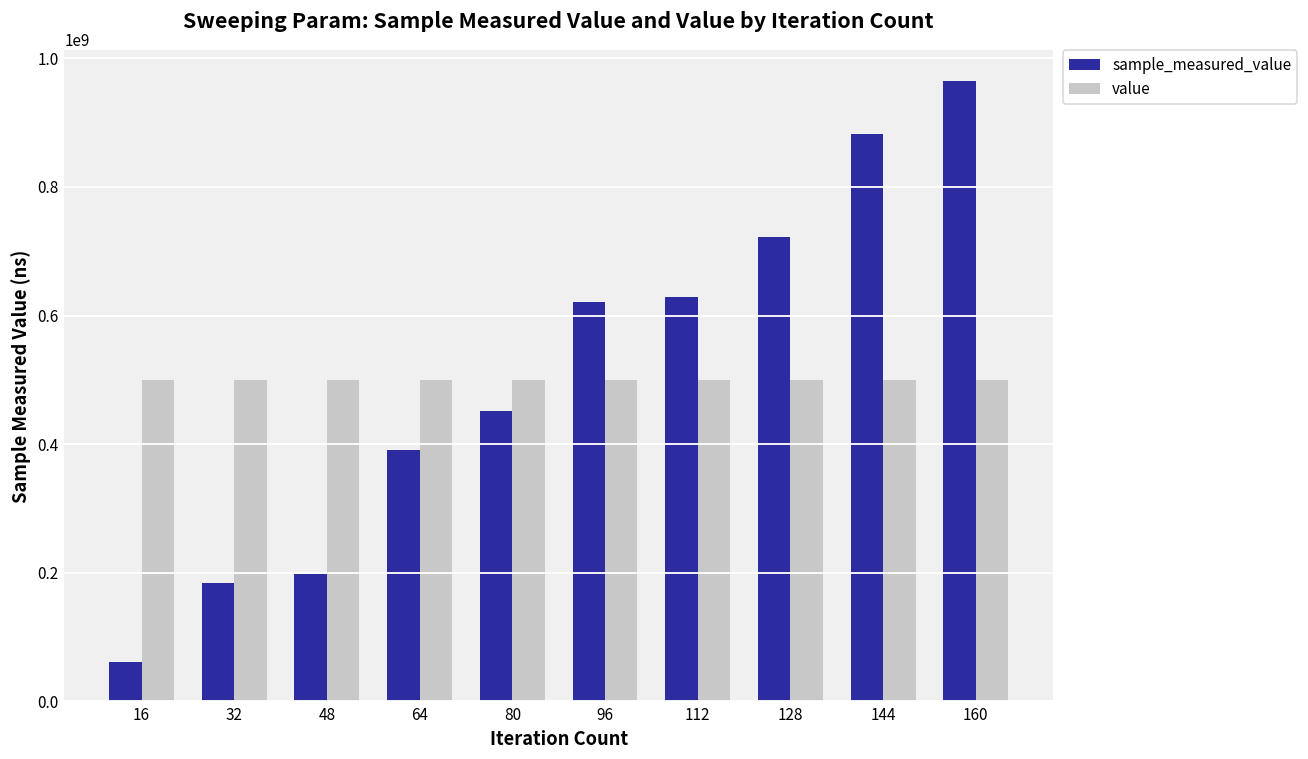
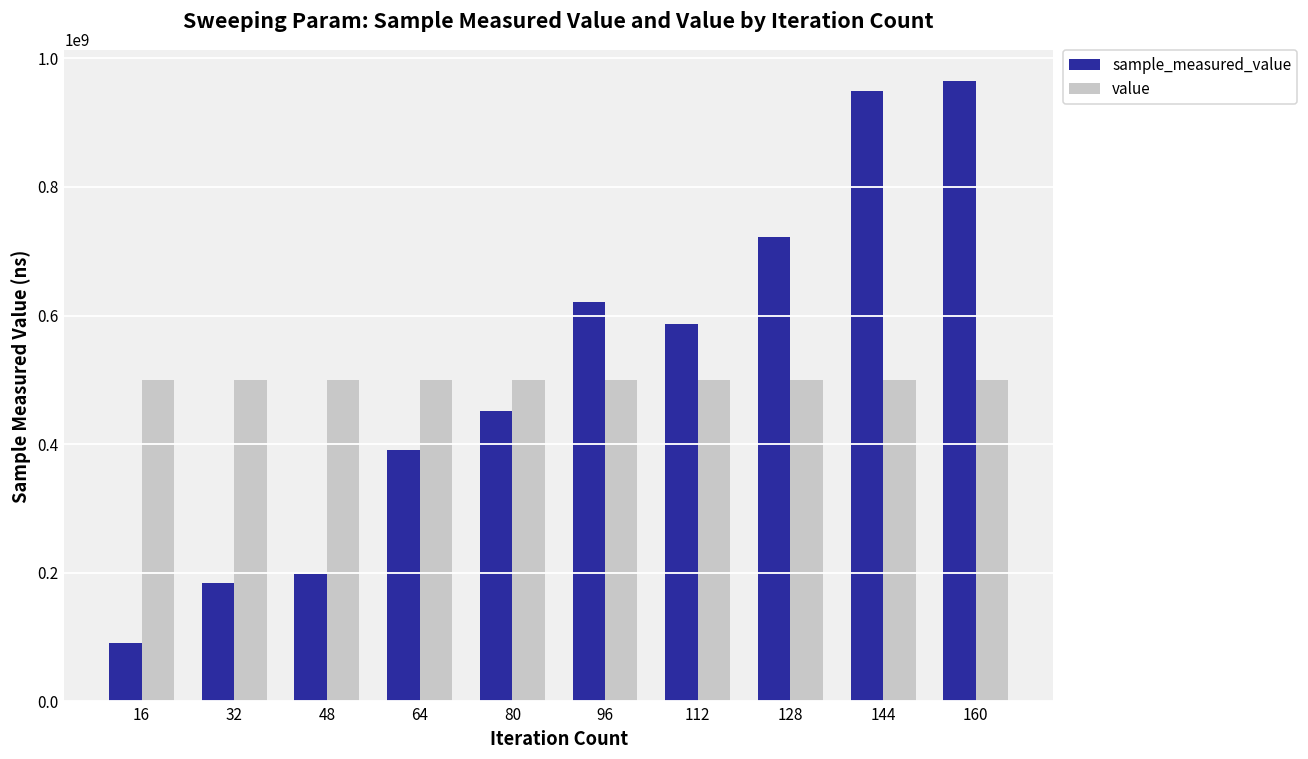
sample_measured_value, 16: 60000000 -> 90000000
sample_measured_value, 112: 630000000 -> 590000000
sample_measured_value, 144: 880000000 -> 950000000
